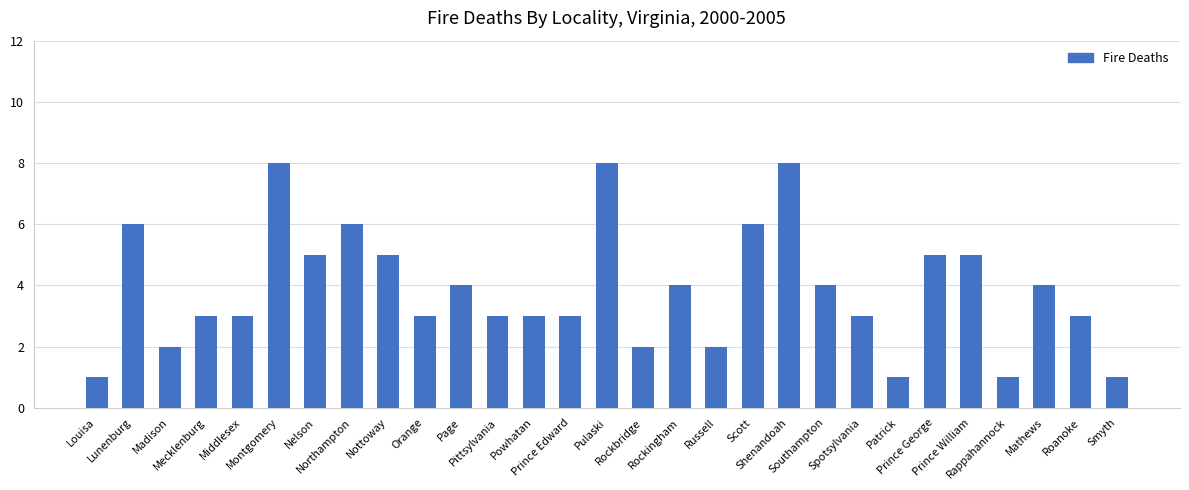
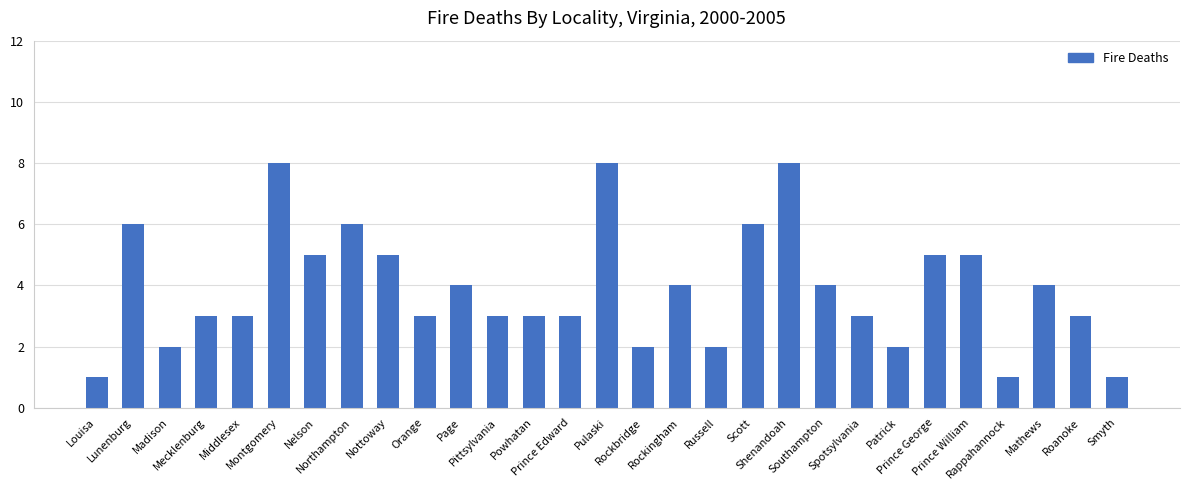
Patrick: 1 -> 2
